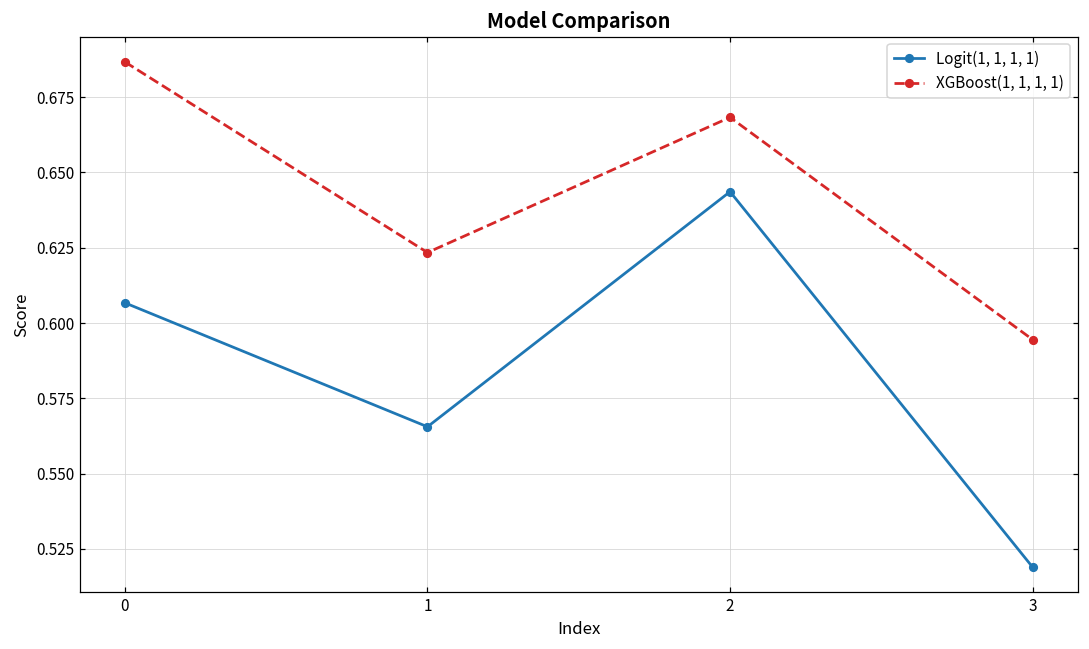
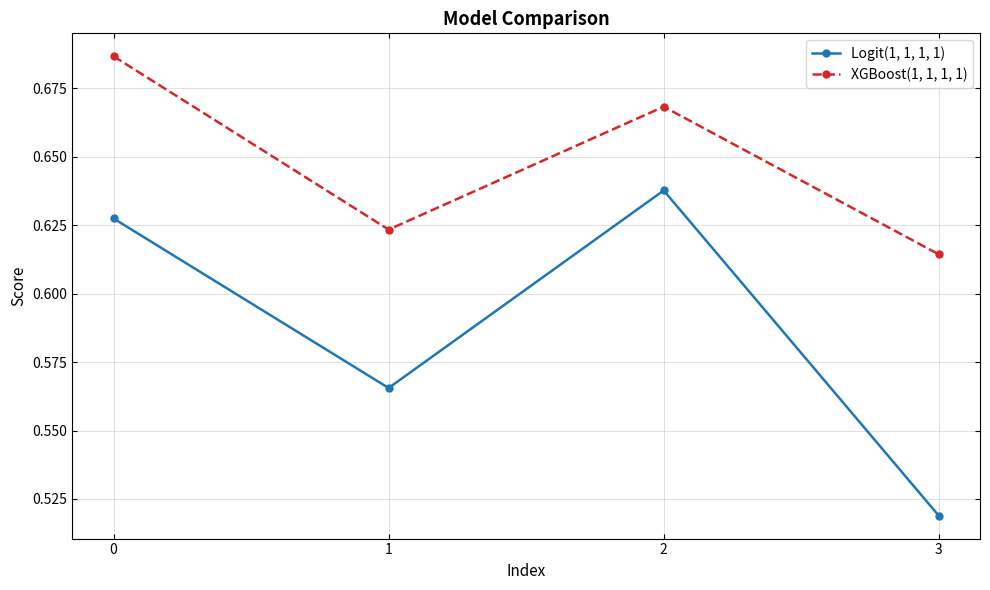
Logit(1, 1, 1, 1), 0: 0.607 -> 0.627
Logit(1, 1, 1, 1), 2: 0.644 -> 0.638
XGBoost(1, 1, 1, 1), 3: 0.594 -> 0.614
